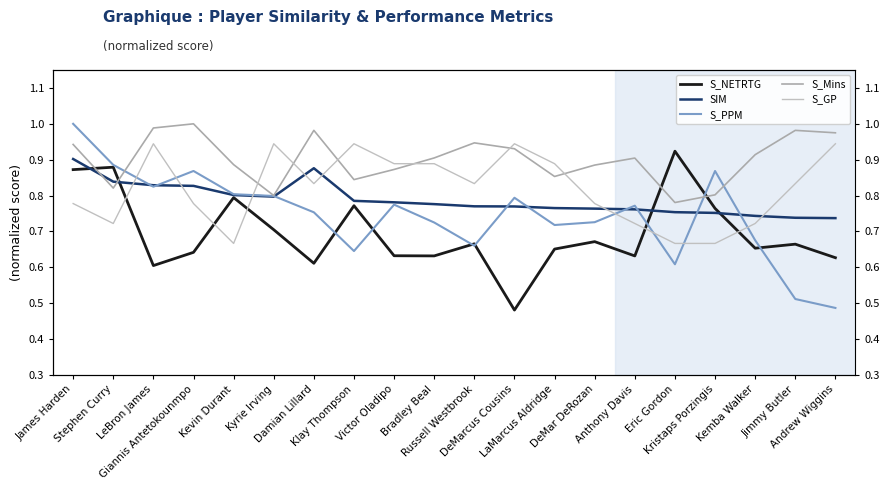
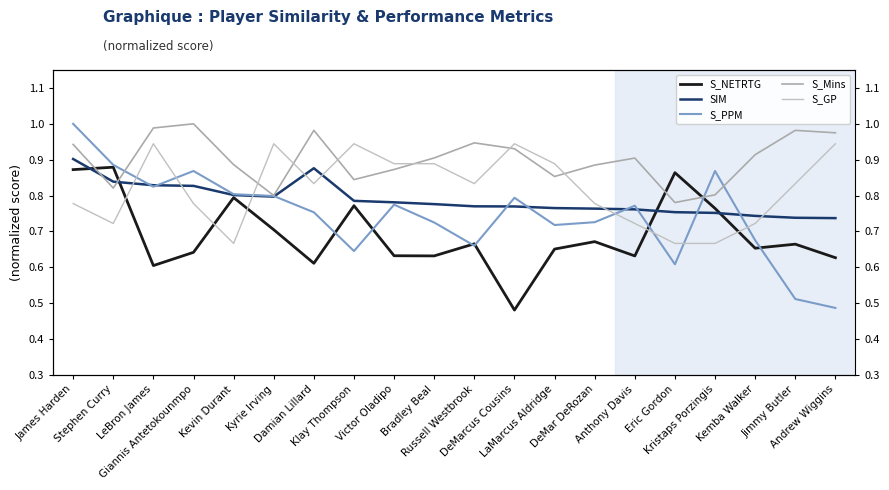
S_NETRTG, Eric Gordon: 0.92 -> 0.86
